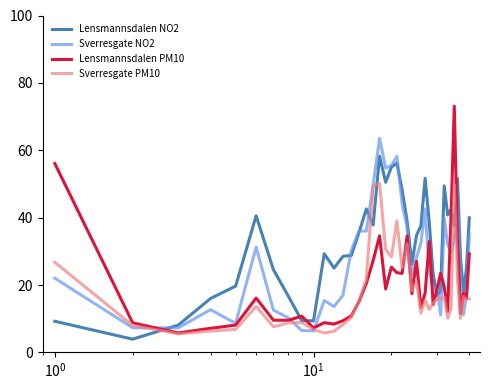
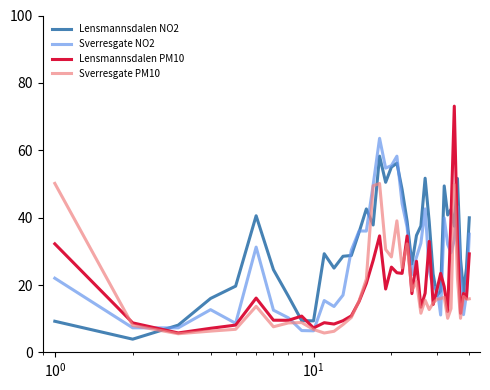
Lensmannsdalen PM10, 10^0: 56 -> 32
Sverresgate PM10, 10^0: 27 -> 50
